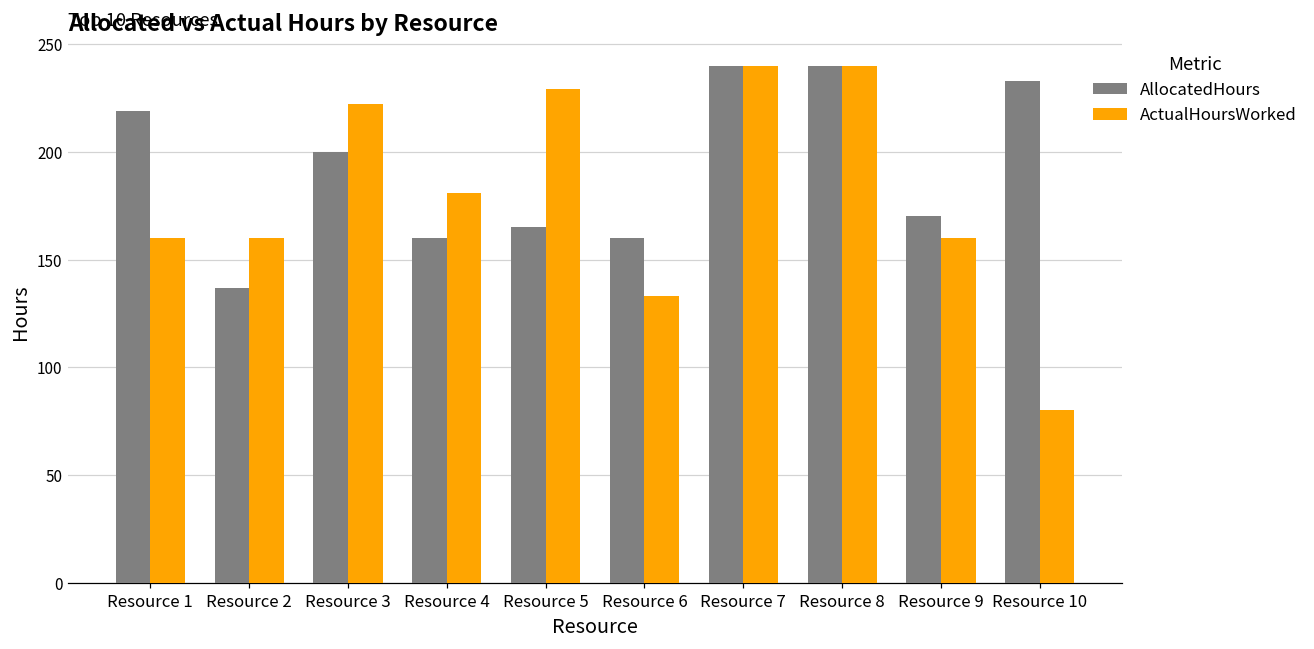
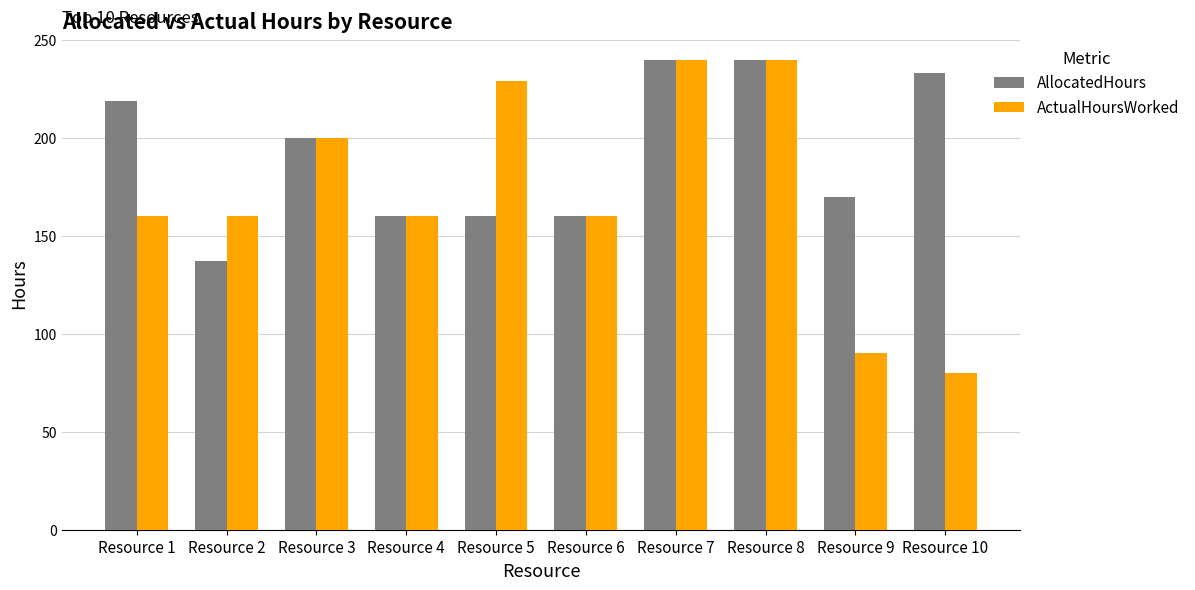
ActualHoursWorked, Resource 3: 222 -> 200
ActualHoursWorked, Resource 4: 181 -> 160
AllocatedHours, Resource 5: 165 -> 160
ActualHoursWorked, Resource 6: 133 -> 160
ActualHoursWorked, Resource 9: 160 -> 90
